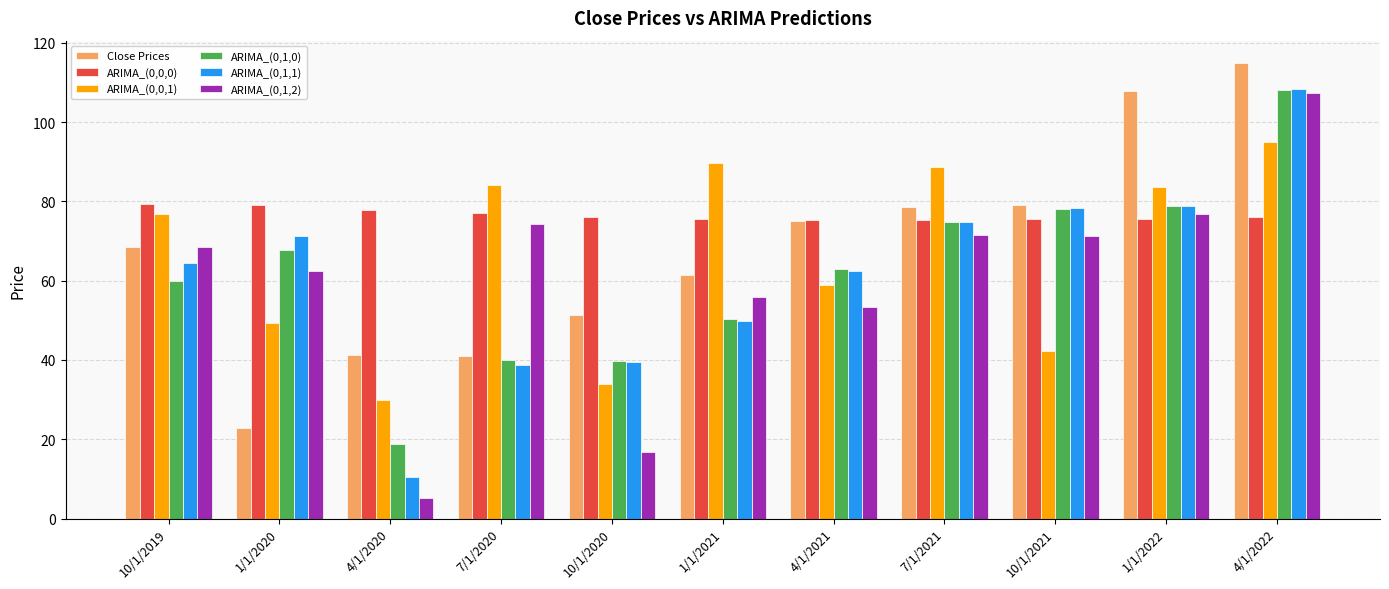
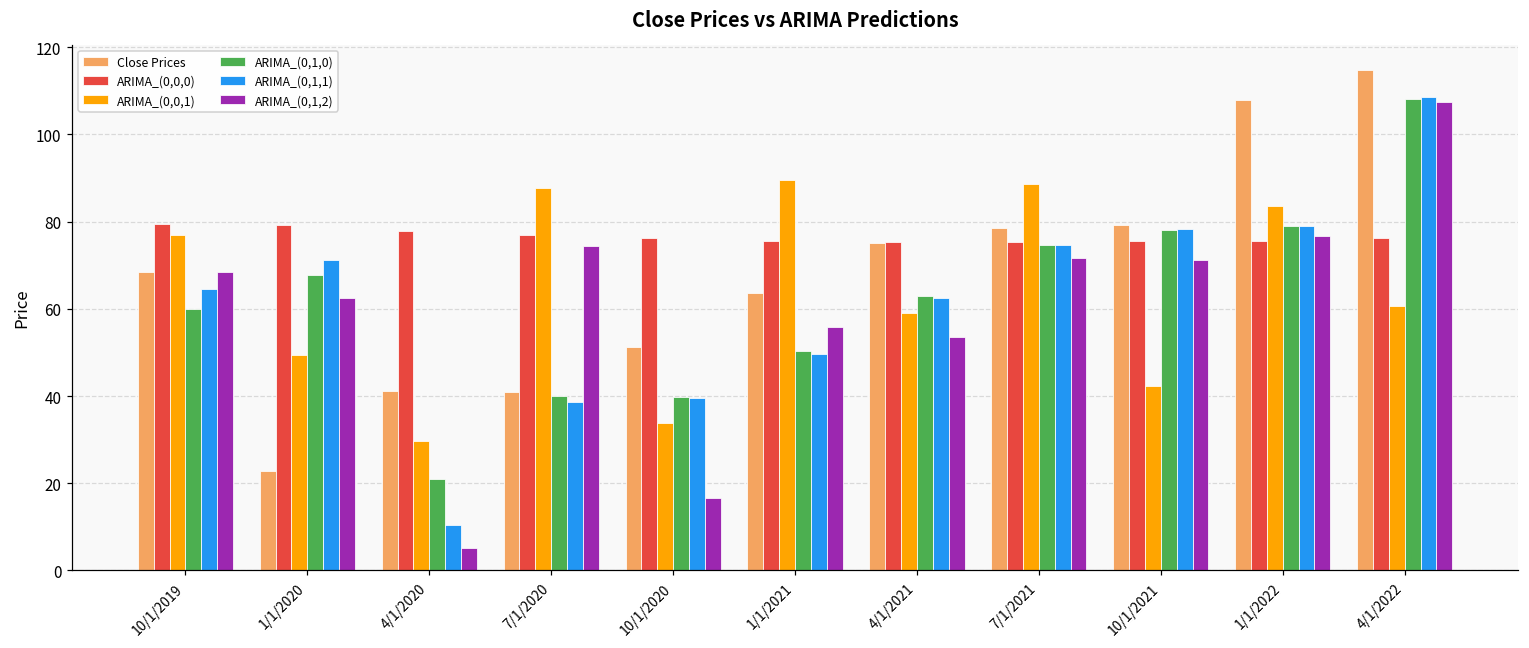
ARIMA_(0,1,0), 4/1/2020: 19 -> 21
ARIMA_(0,0,1), 7/1/2020: 84 -> 88
Close Prices, 1/1/2021: 61 -> 64
ARIMA_(0,0,1), 4/1/2022: 95 -> 61
